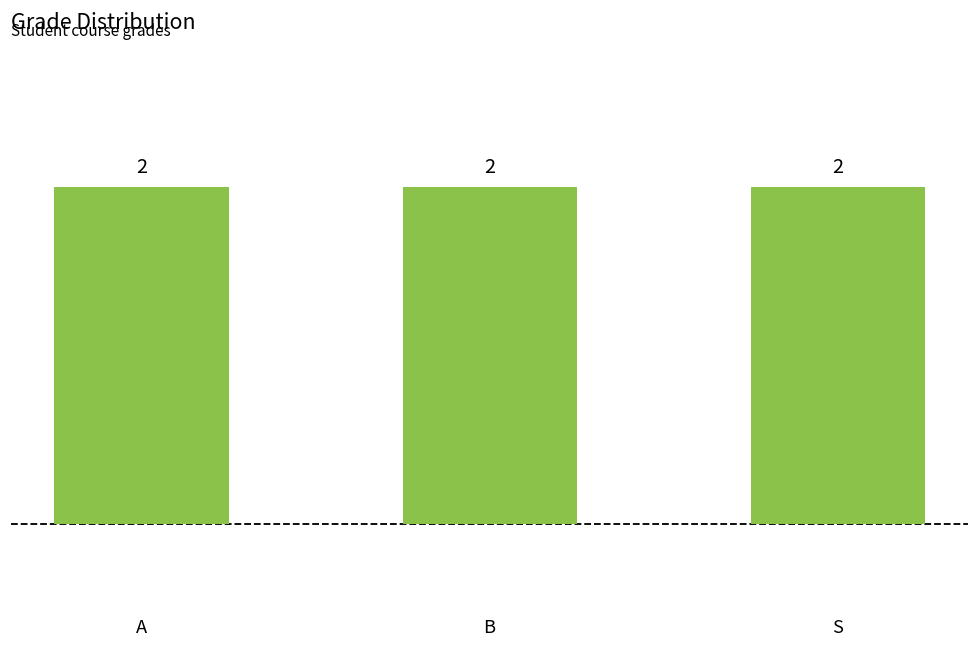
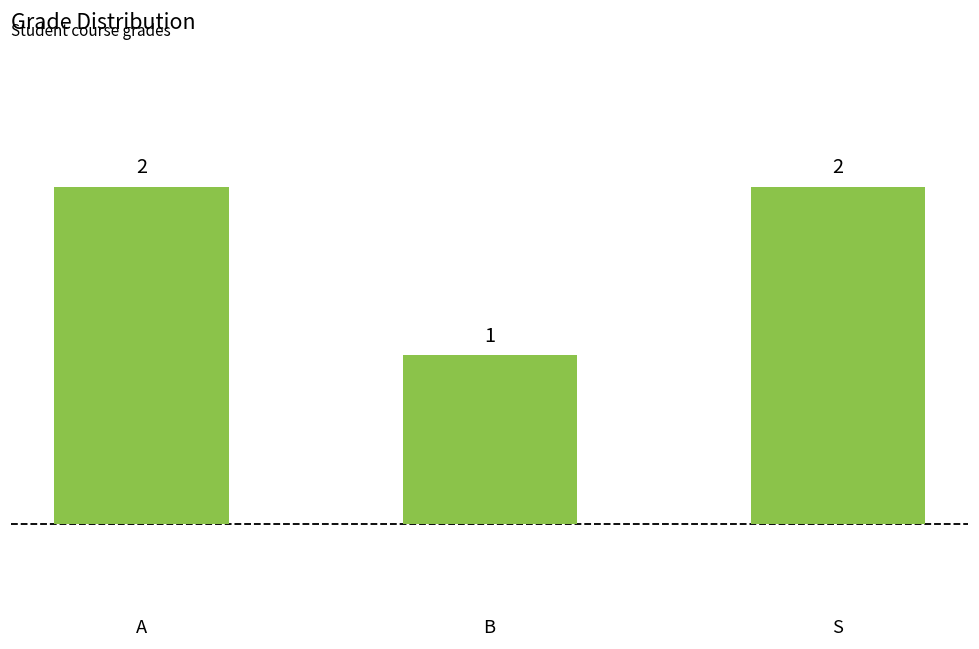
B: 2 -> 1
